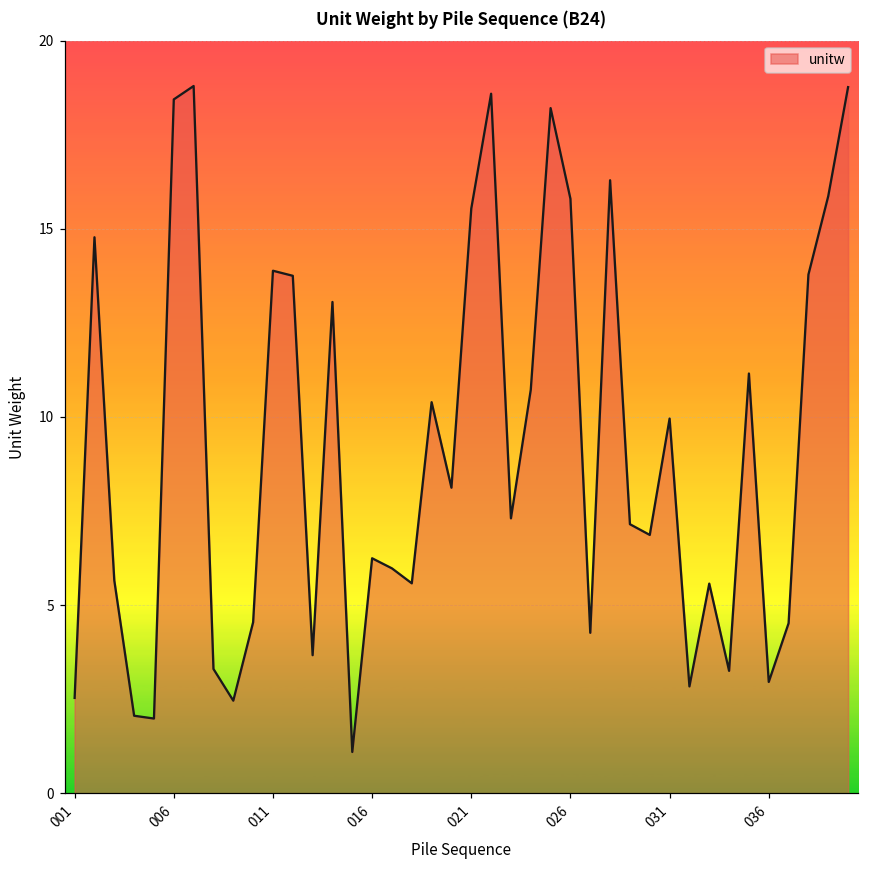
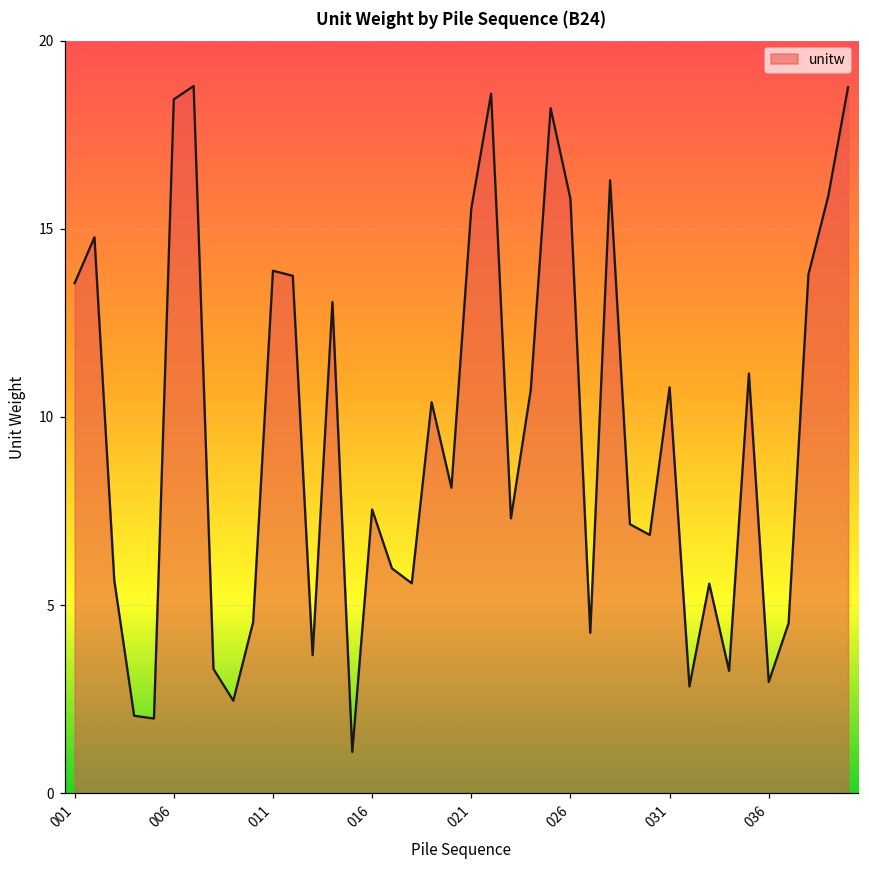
001: 2.5 -> 13.6
016: 6.2 -> 7.5
031: 10.0 -> 10.8
